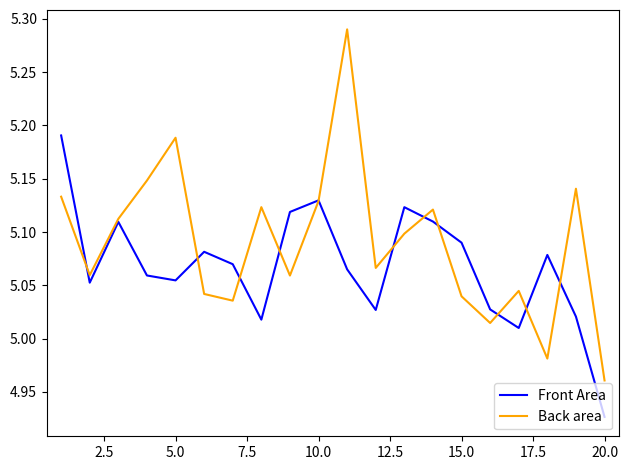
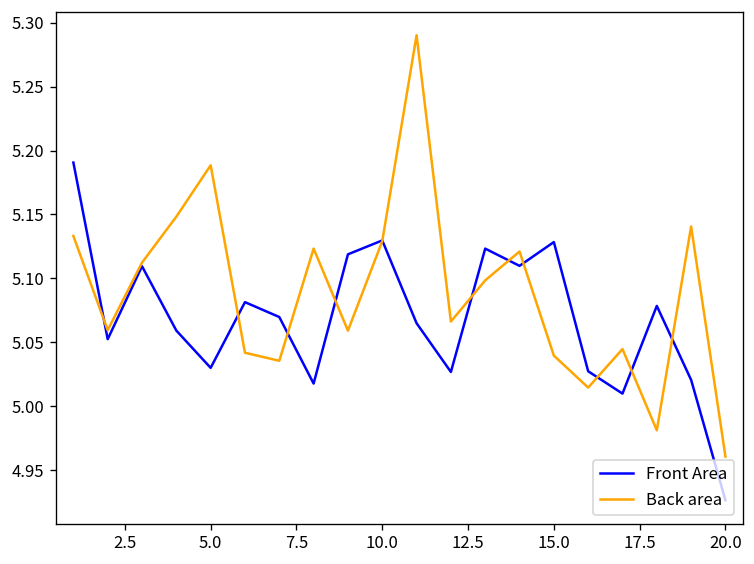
Front Area, 5.0: 5.055 -> 5.030
Front Area, 15.0: 5.090 -> 5.128
